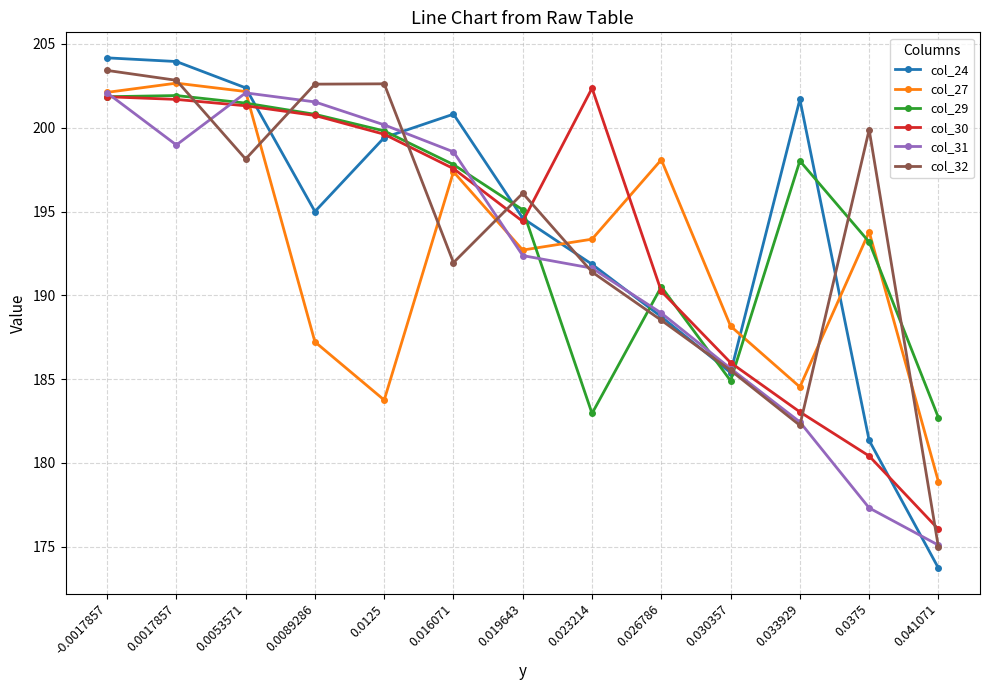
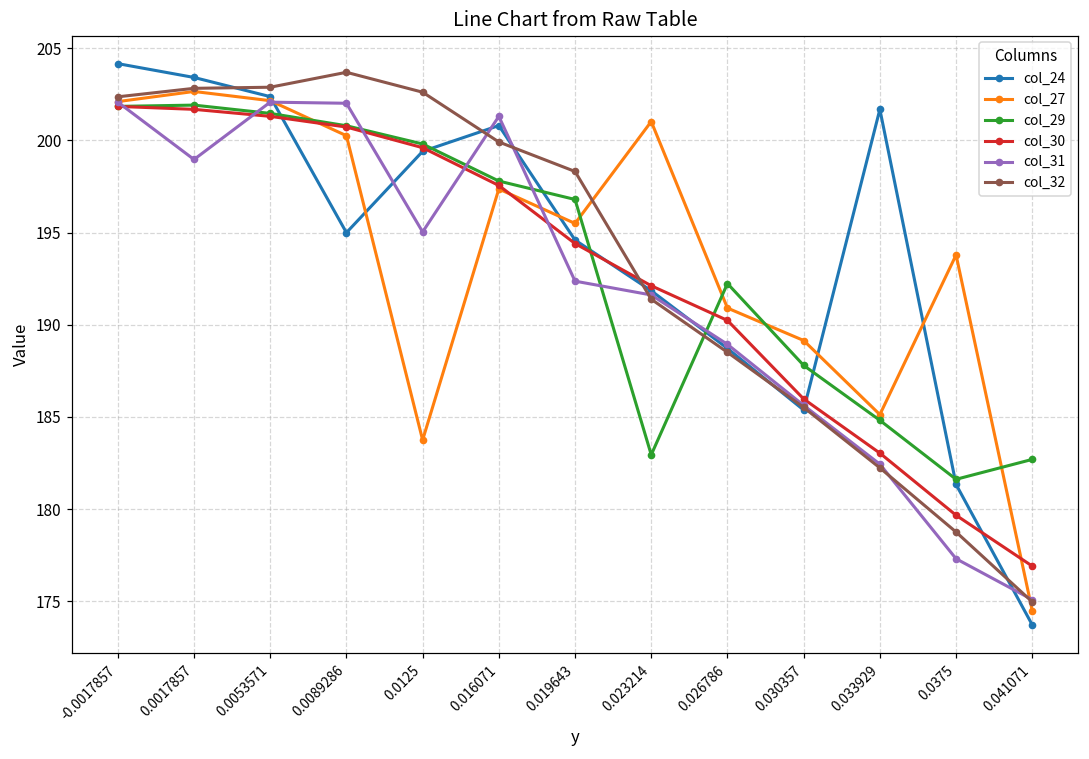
col_32, -0.0017857: 203.4 -> 202.4
col_24, 0.0017857: 204.0 -> 203.4
col_32, 0.0053571: 198.1 -> 202.9
col_27, 0.0089286: 187.2 -> 200.3
col_31, 0.0089286: 201.5 -> 202.0
col_32, 0.0089286: 202.6 -> 203.7
col_31, 0.0125: 200.2 -> 195.0
col_31, 0.016071: 198.6 -> 201.3
col_32, 0.016071: 192.0 -> 199.9
col_27, 0.019643: 192.7 -> 195.5
col_29, 0.019643: 195.1 -> 196.8
col_32, 0.019643: 196.1 -> 198.3
col_27, 0.023214: 193.4 -> 201.0
col_30, 0.023214: 202.4 -> 192.1
col_27, 0.026786: 198.1 -> 190.9
col_29, 0.026786: 190.5 -> 192.2
col_27, 0.030357: 188.2 -> 189.2
col_29, 0.030357: 184.9 -> 187.8
col_27, 0.033929: 184.5 -> 185.1
col_29, 0.033929: 198.0 -> 184.8
col_29, 0.0375: 193.2 -> 181.6
col_30, 0.0375: 180.4 -> 179.7
col_32, 0.0375: 199.9 -> 178.8
col_27, 0.041071: 178.9 -> 174.5
col_30, 0.041071: 176.0 -> 176.9
